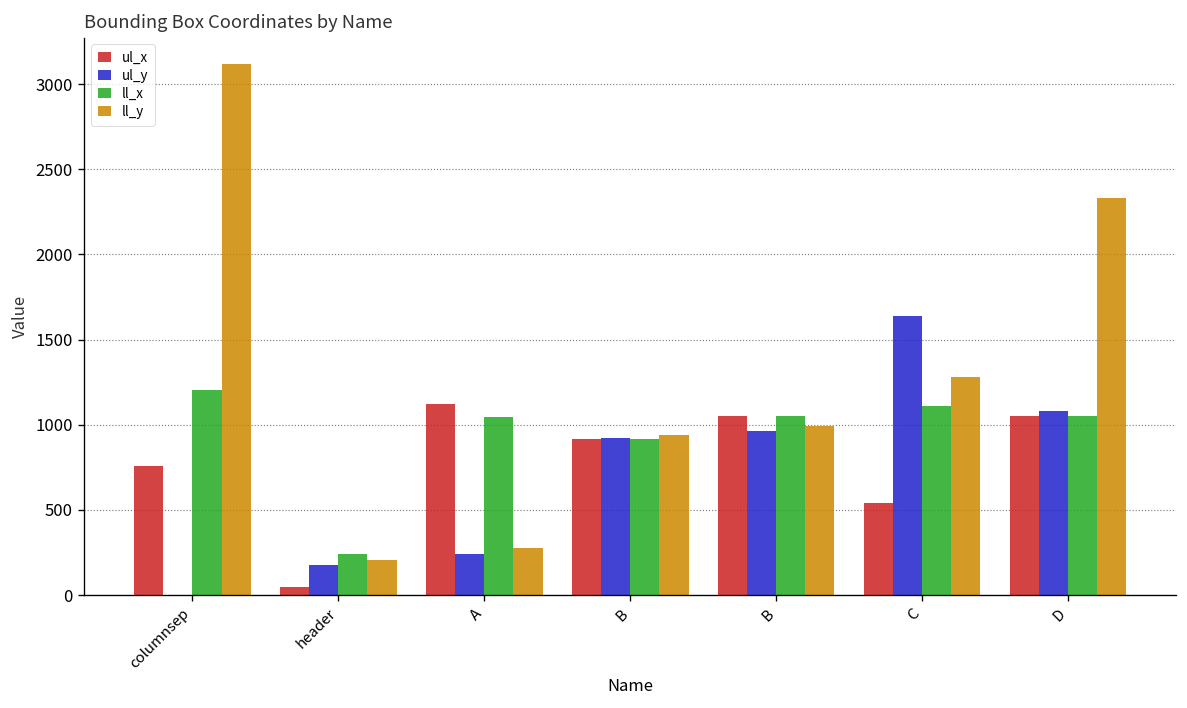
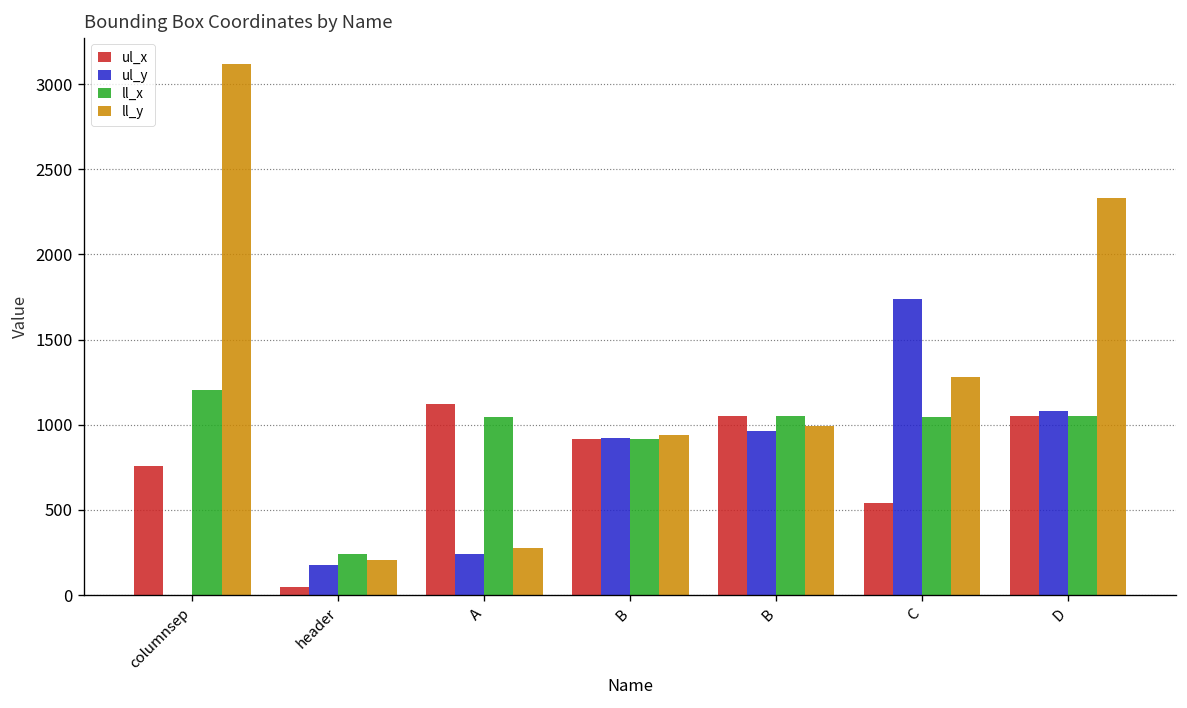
ul_y, C: 1640 -> 1740
ll_x, C: 1110 -> 1050
